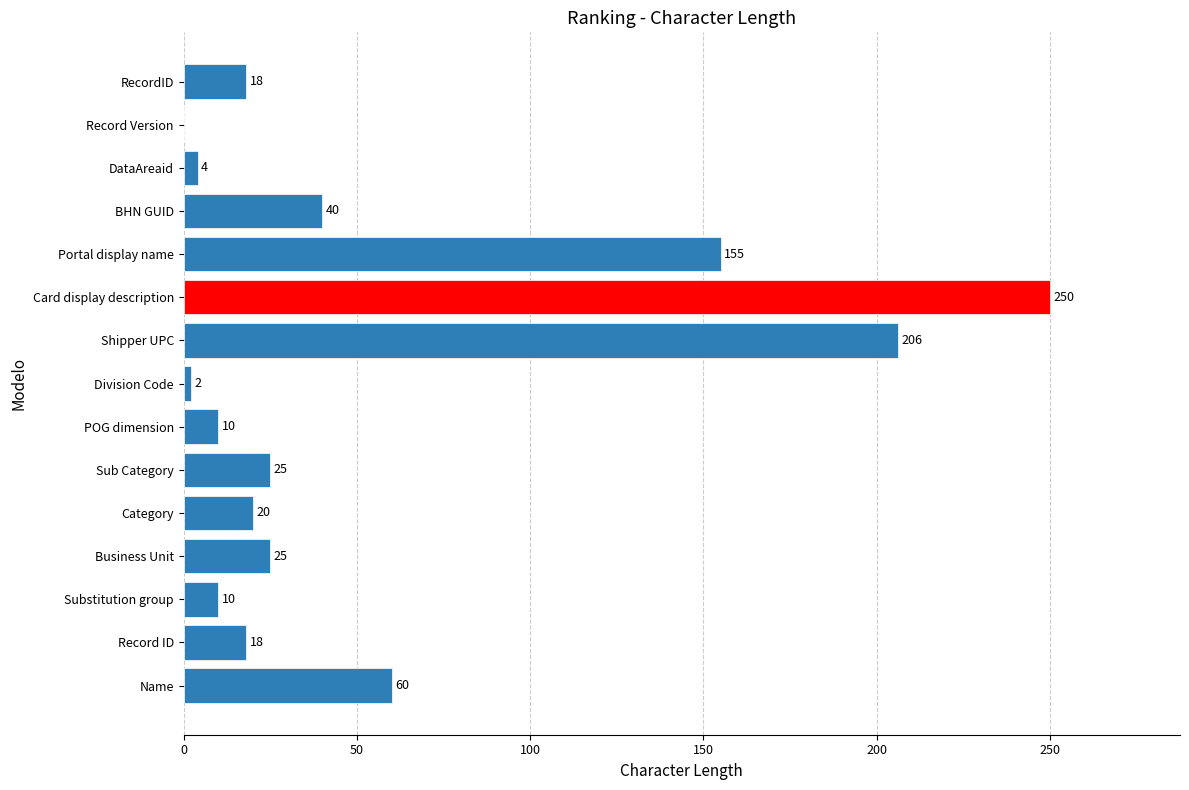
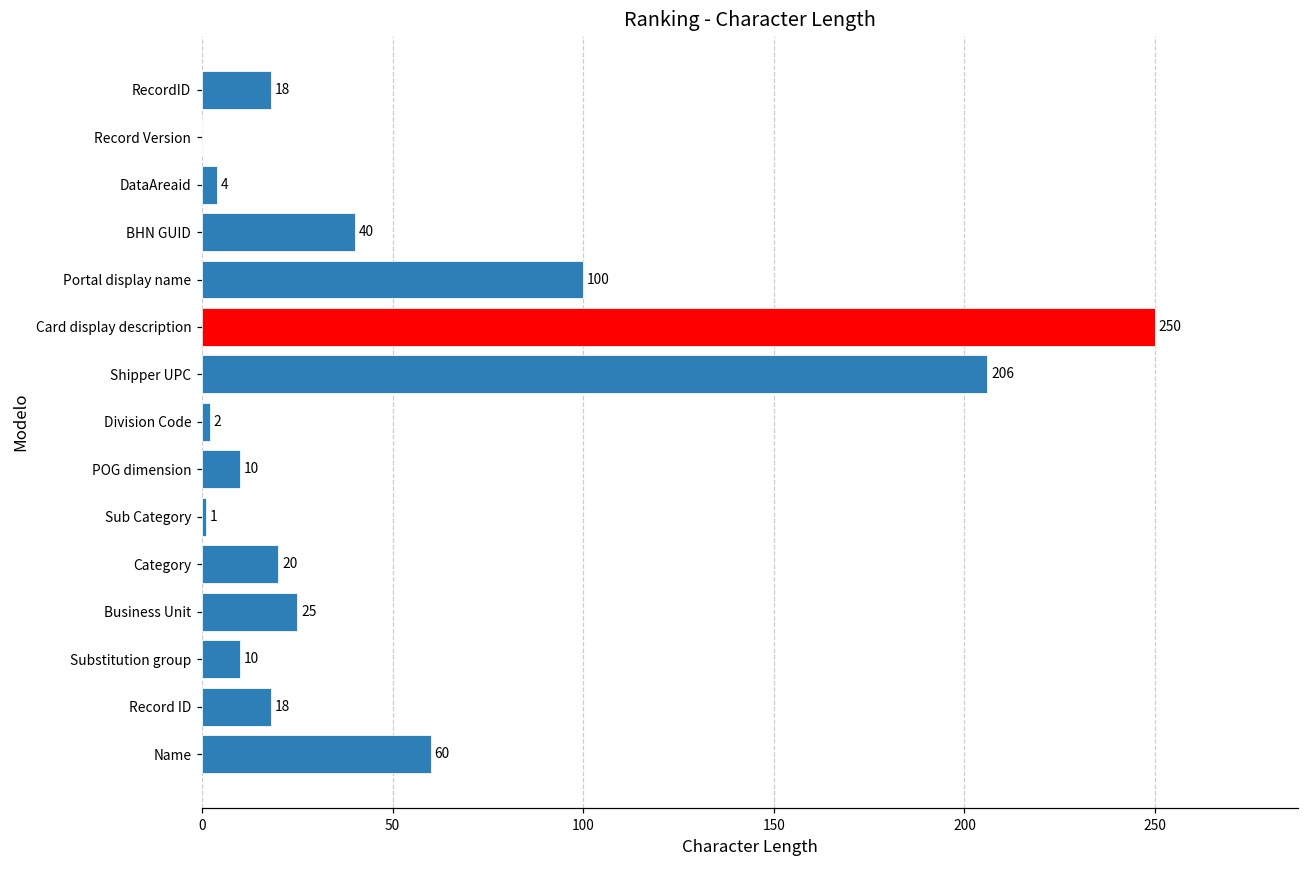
Portal display name: 155 -> 100
Sub Category: 25 -> 1
